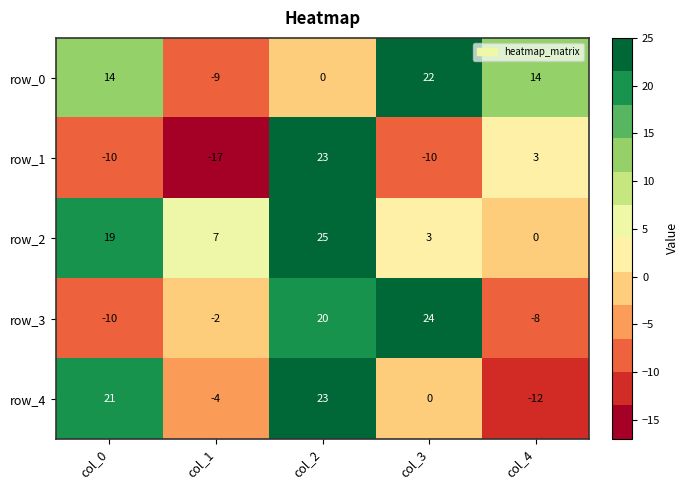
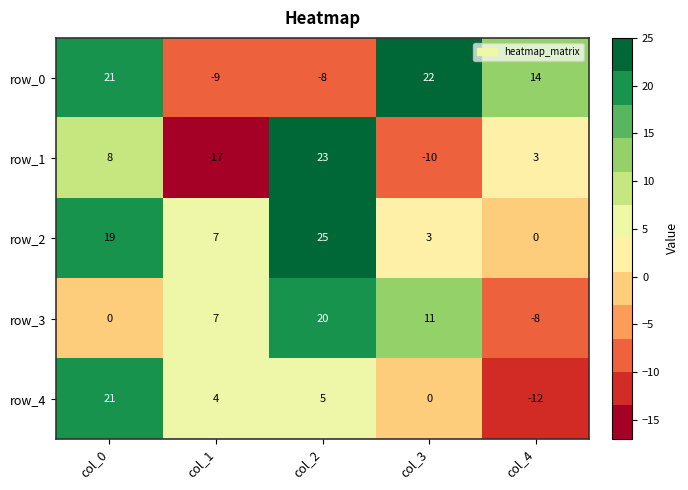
row_0, col_0: 14 -> 21
row_0, col_2: 0 -> -8
row_1, col_0: -10 -> 8
row_3, col_0: -10 -> 0
row_3, col_1: -2 -> 7
row_3, col_3: 24 -> 11
row_4, col_1: -4 -> 4
row_4, col_2: 23 -> 5
